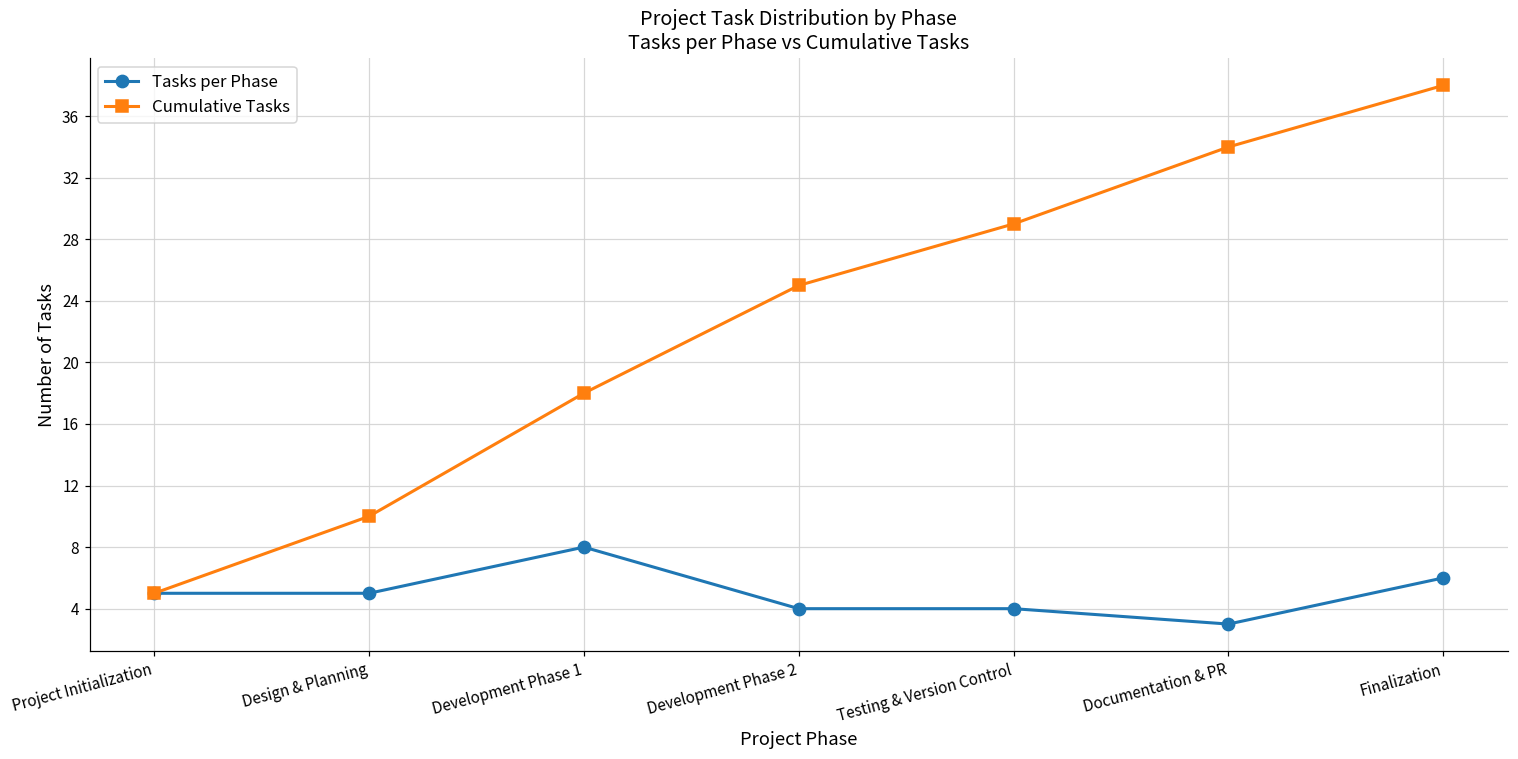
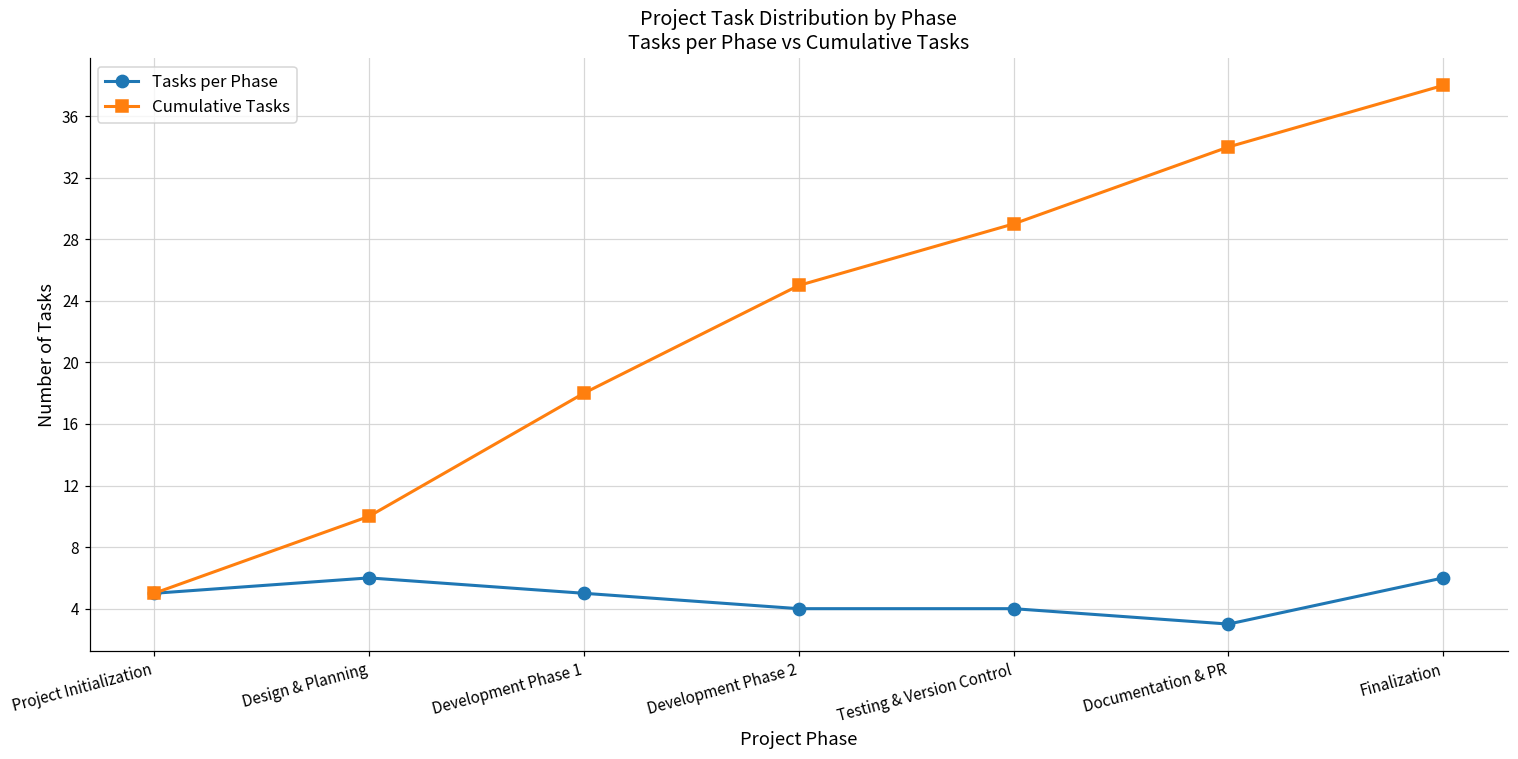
Tasks per Phase, Design & Planning: 5 -> 6
Tasks per Phase, Development Phase 1: 8 -> 5
